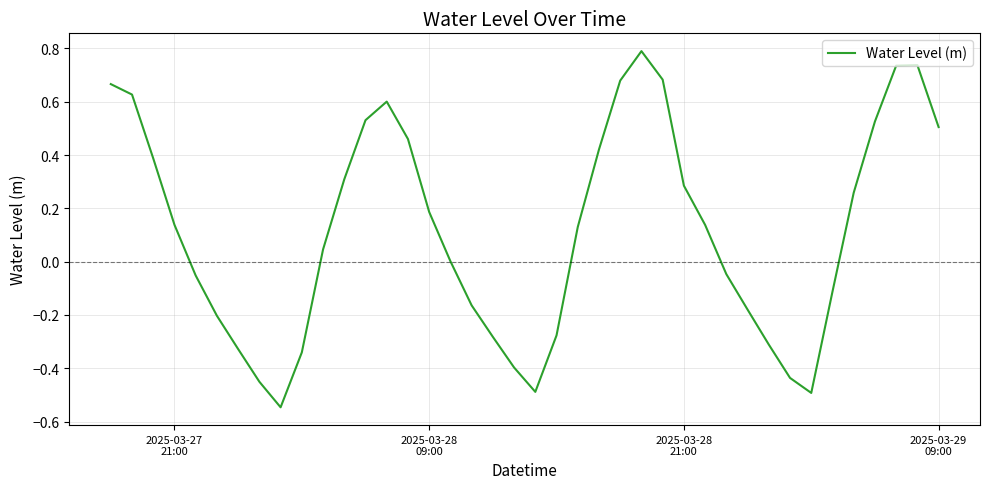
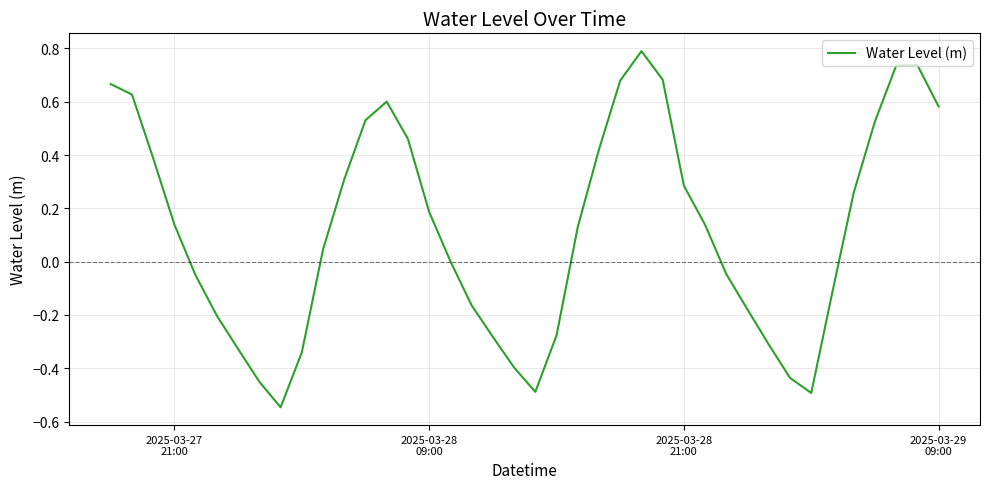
2025-03-29 09:00: 0.50 -> 0.58
